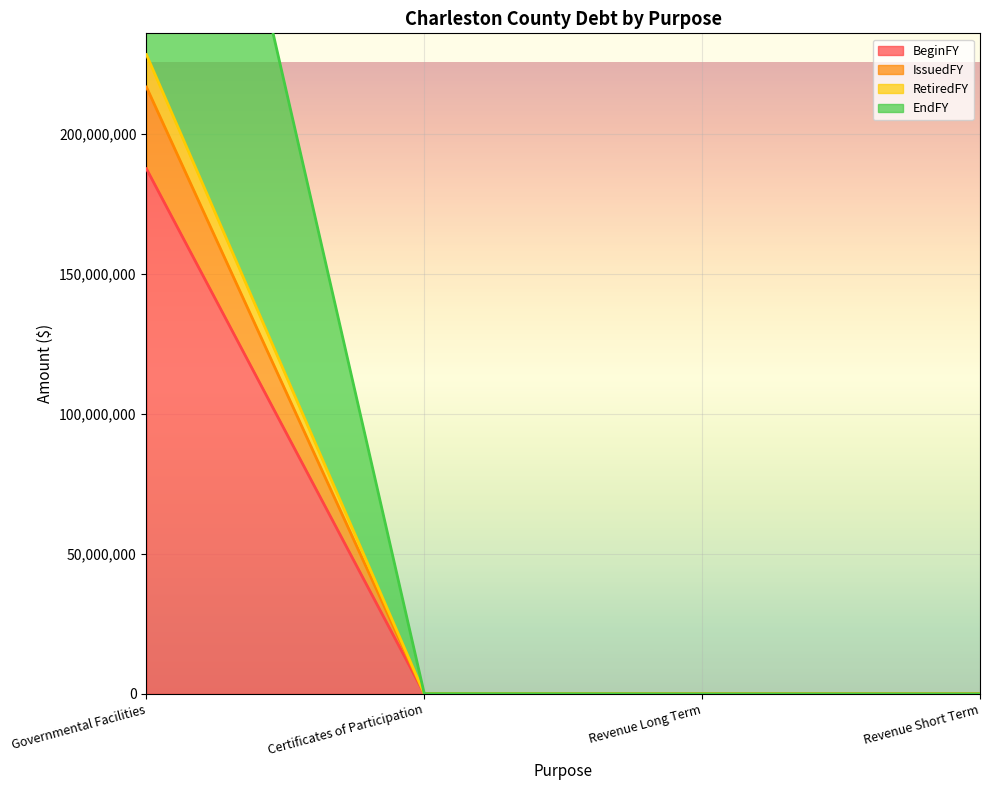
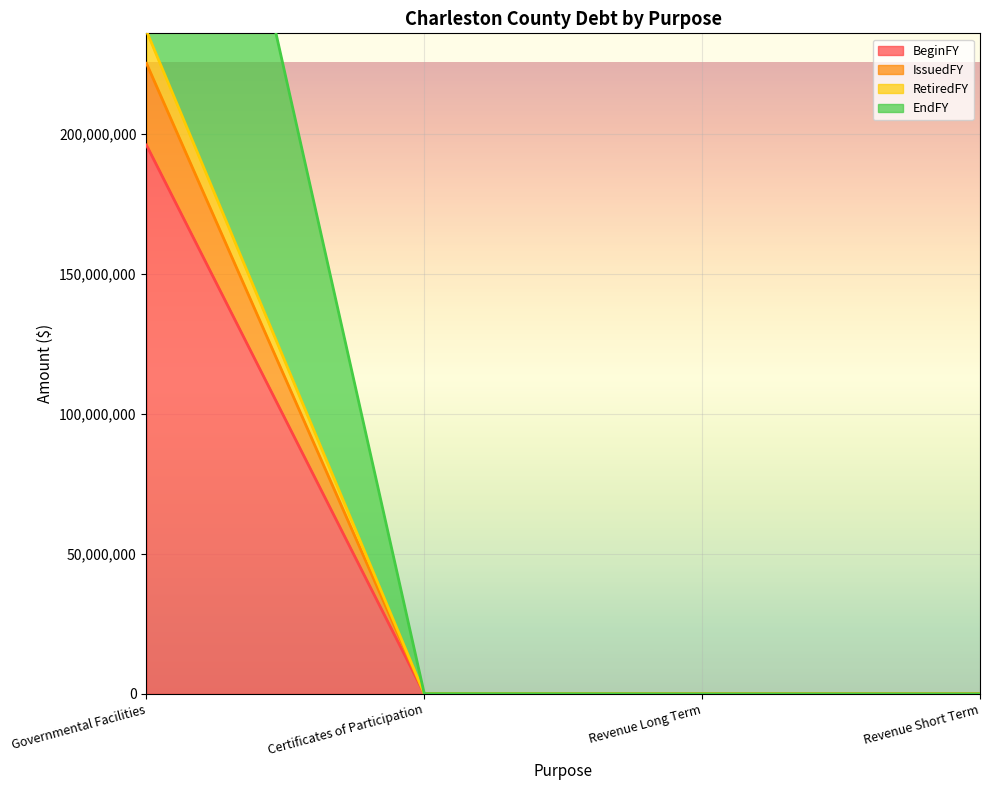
BeginFY, Governmental Facilities: 188,000,000 -> 196,000,000
